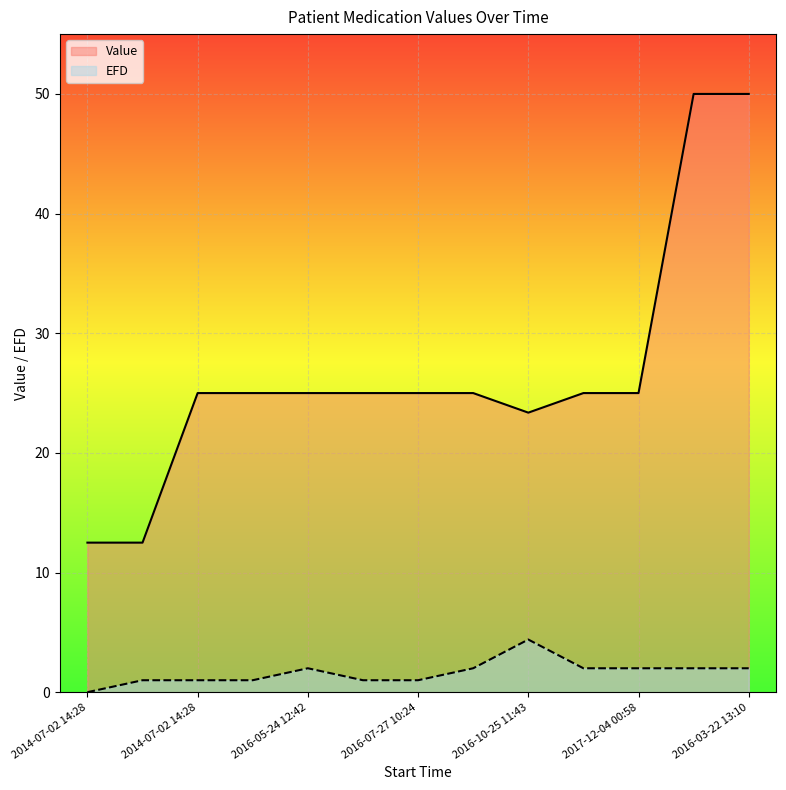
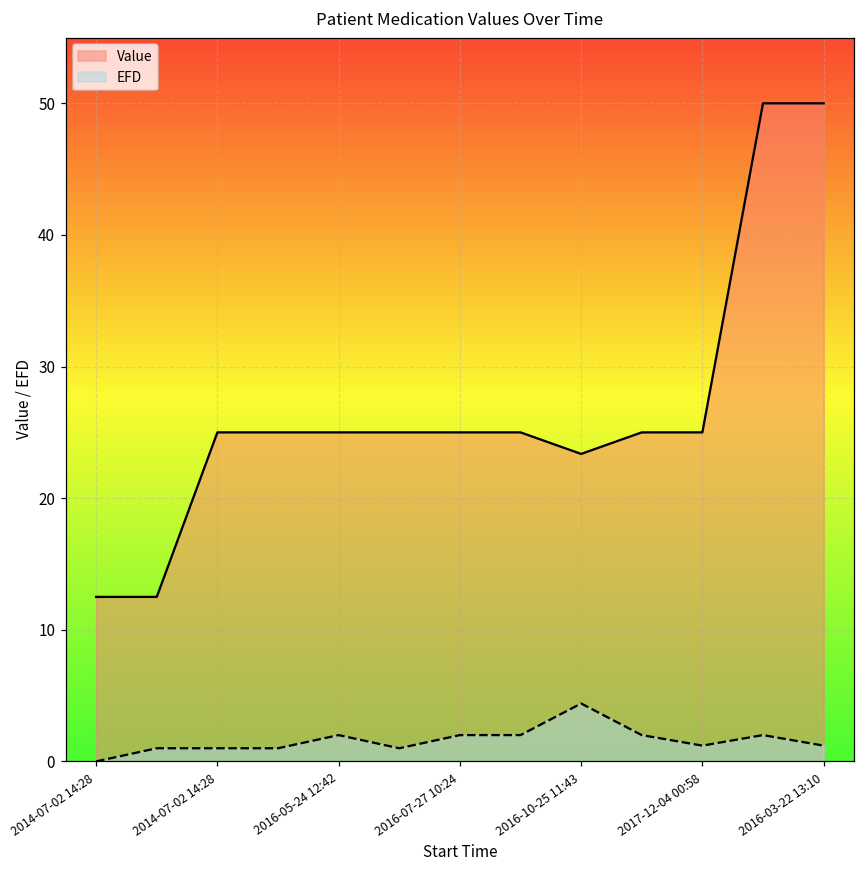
EFD, 2016-07-27 10:24: 1 -> 2
EFD, 2017-12-04 00:58: 2.0 -> 1.2
EFD, 2016-03-22 13:10: 2.0 -> 1.2
